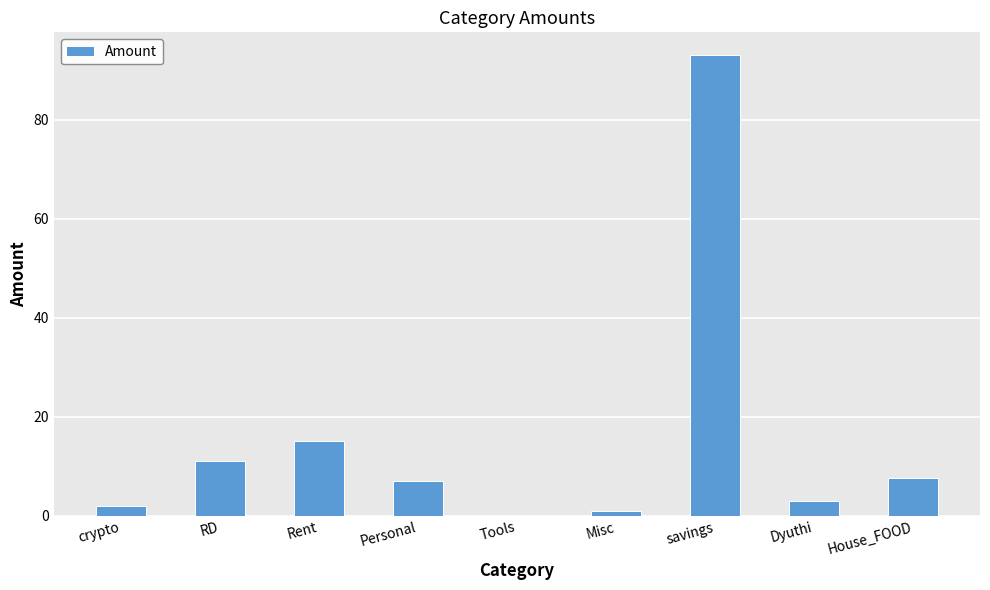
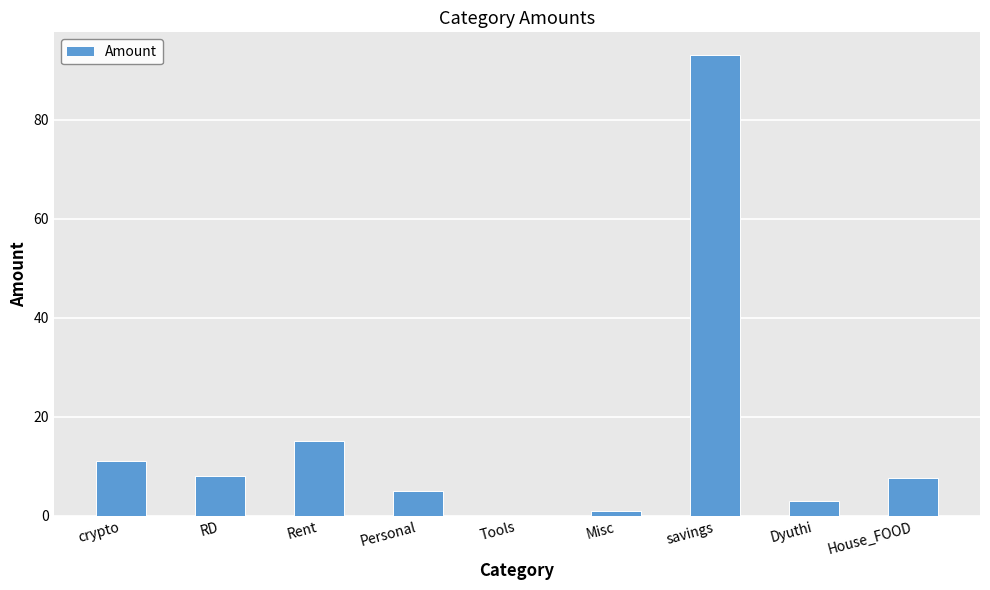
crypto: 2 -> 11
RD: 11 -> 8
Personal: 7 -> 5
